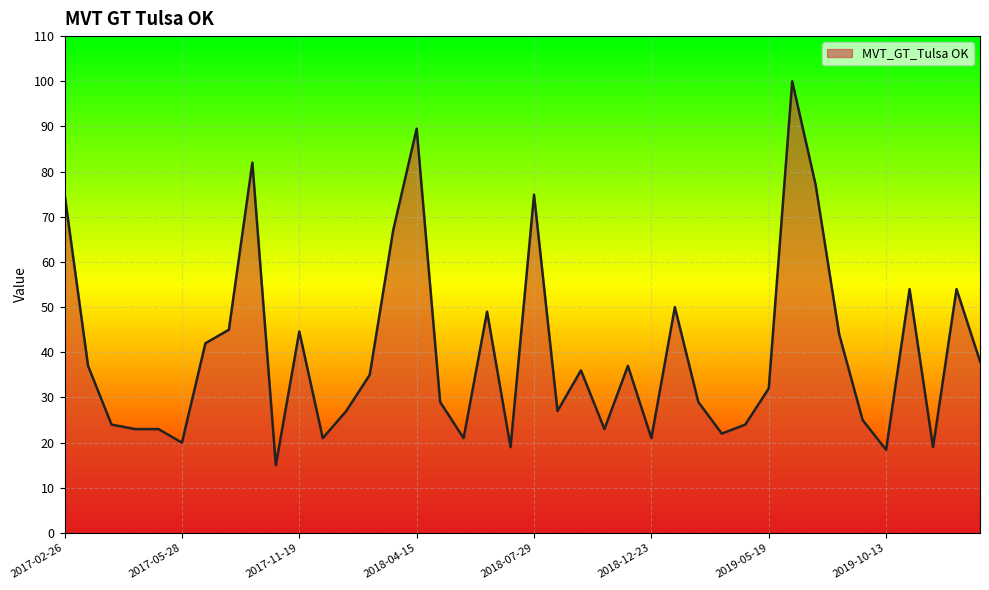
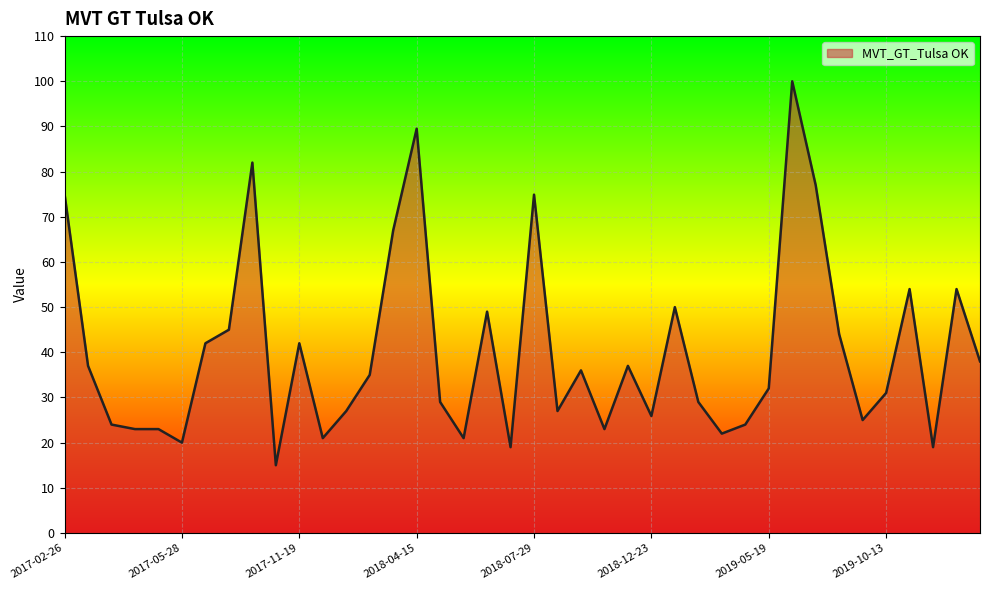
2017-11-19: 45 -> 42
2018-12-23: 21 -> 26
2019-10-13: 18 -> 31
